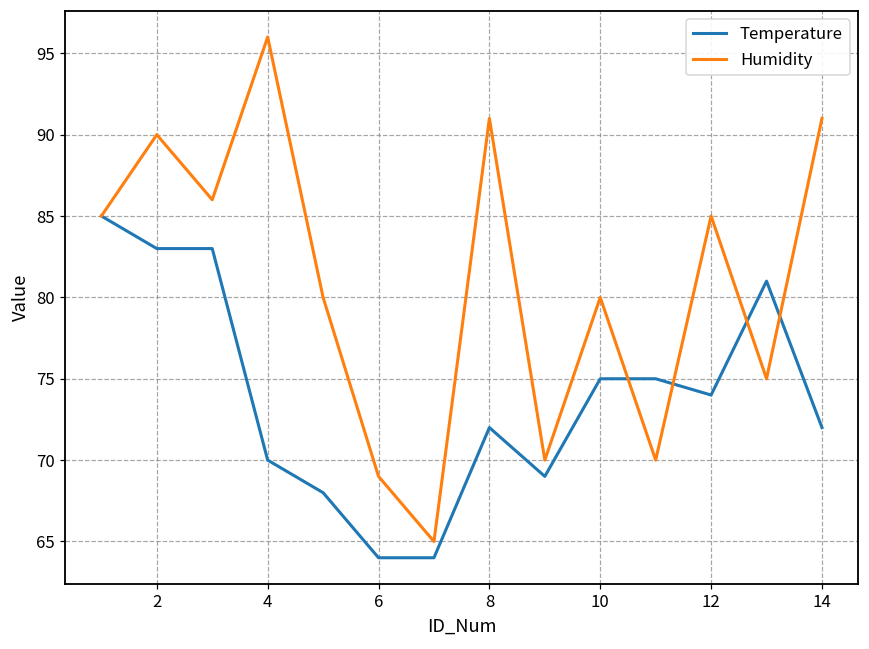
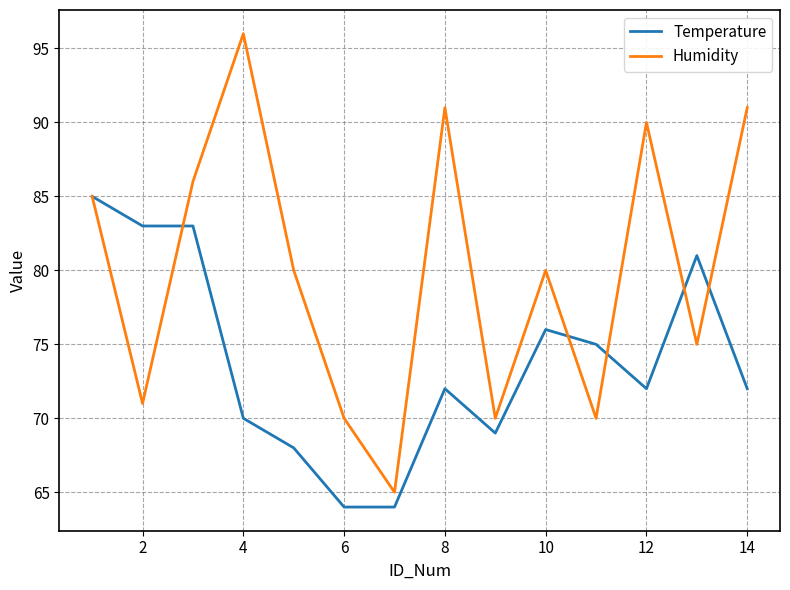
Humidity, 2: 90 -> 71
Humidity, 6: 69 -> 70
Temperature, 10: 75 -> 76
Temperature, 12: 74 -> 72
Humidity, 12: 85 -> 90
